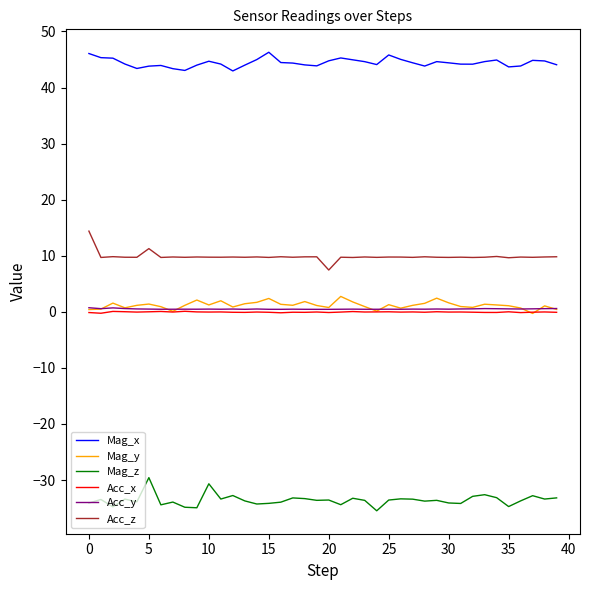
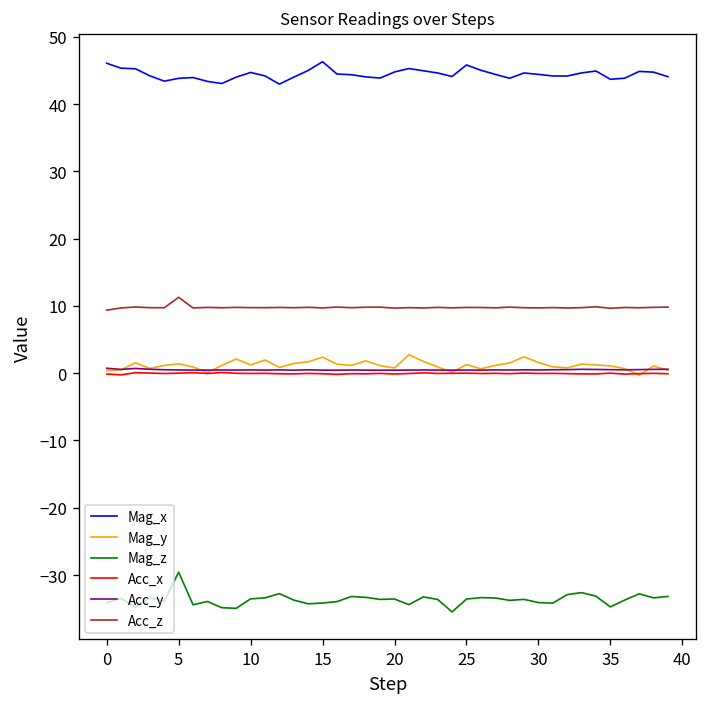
Acc_z, 0: 14 -> 9
Mag_z, 10: -31 -> -34
Acc_z, 20: 7 -> 10
